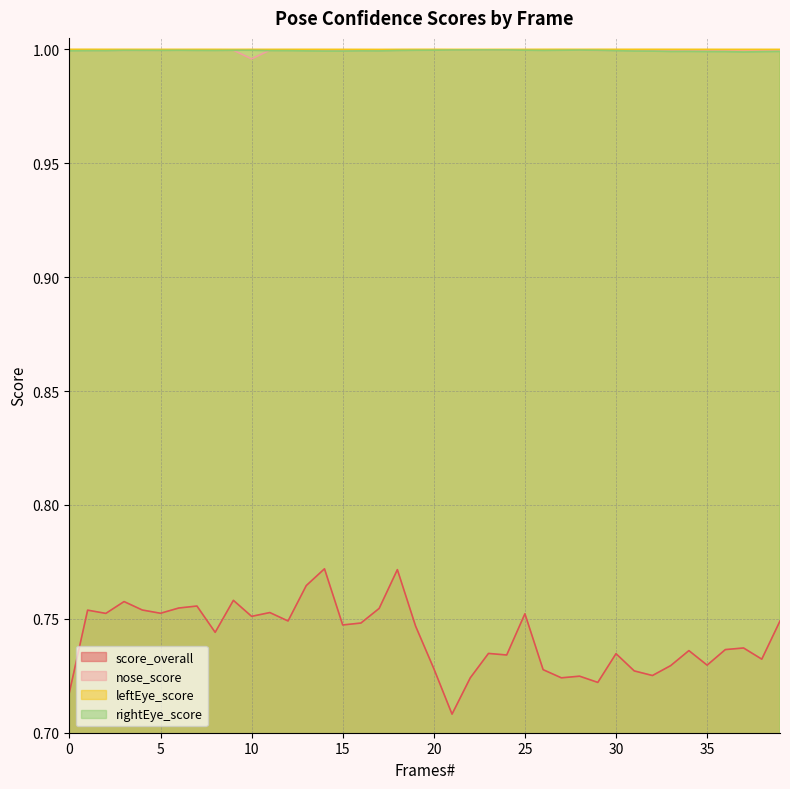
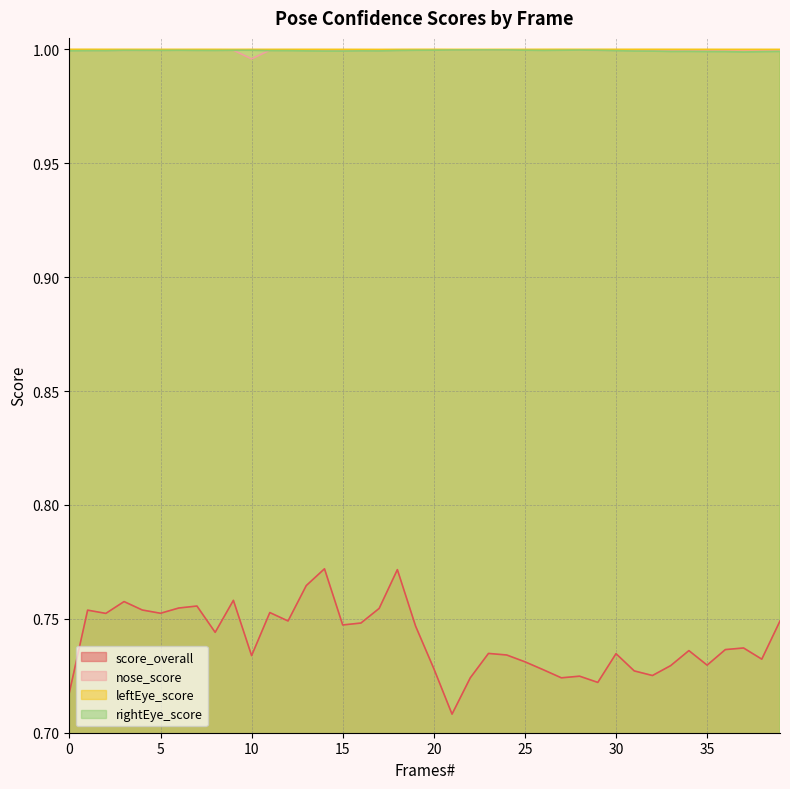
score_overall, 10: 0.751 -> 0.734
score_overall, 25: 0.752 -> 0.731
